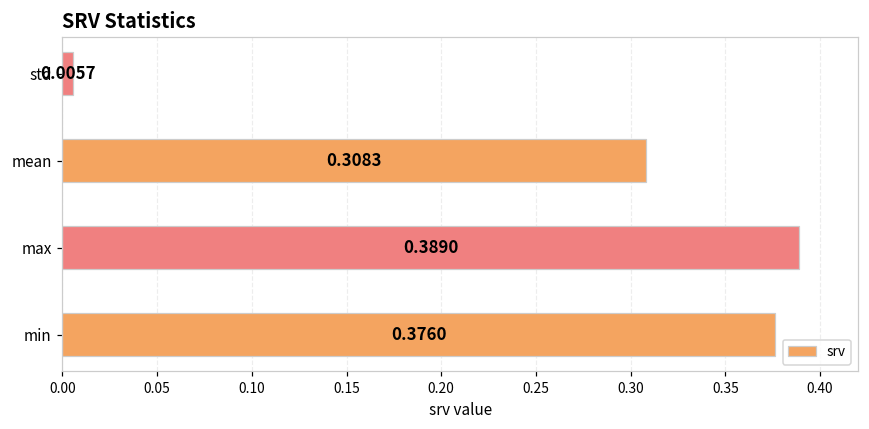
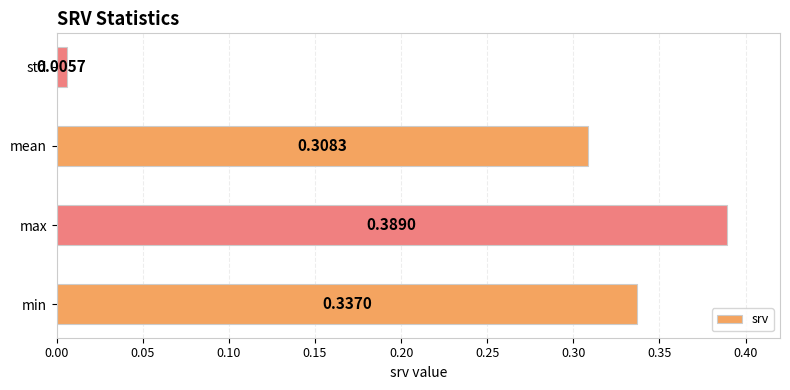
min: 0.3760 -> 0.3370
